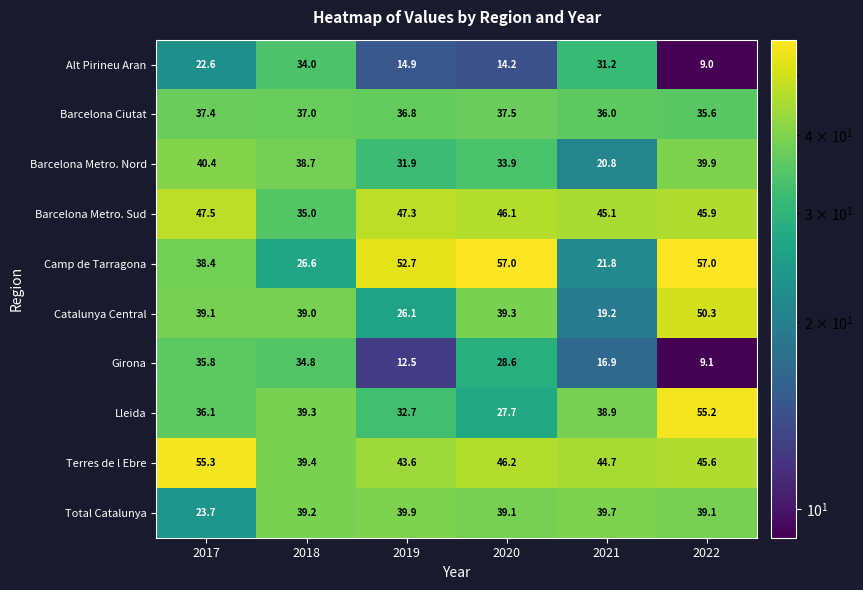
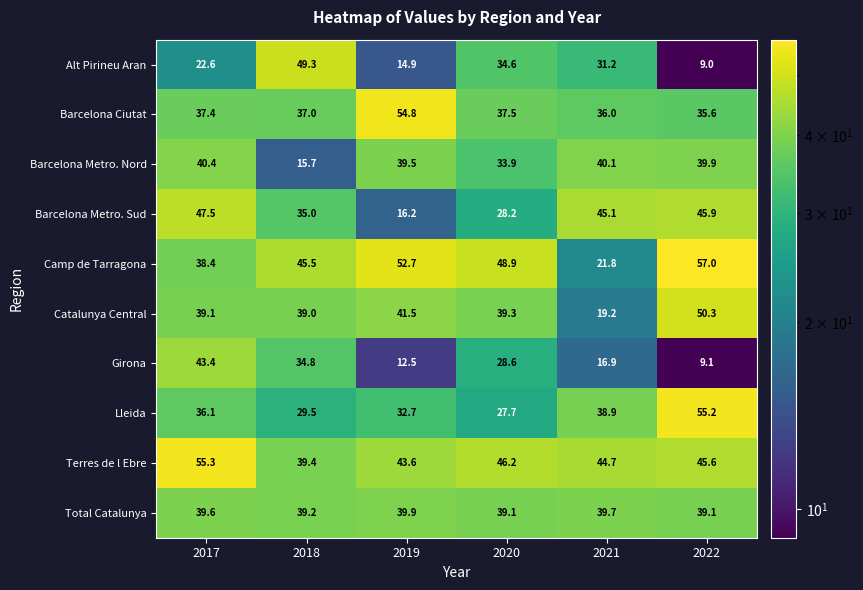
Alt Pirineu Aran, 2018: 34.0 -> 49.3
Alt Pirineu Aran, 2020: 14.2 -> 34.6
Barcelona Ciutat, 2019: 36.8 -> 54.8
Barcelona Metro. Nord, 2018: 38.7 -> 15.7
Barcelona Metro. Nord, 2019: 31.9 -> 39.5
Barcelona Metro. Nord, 2021: 20.8 -> 40.1
Barcelona Metro. Sud, 2019: 47.3 -> 16.2
Barcelona Metro. Sud, 2020: 46.1 -> 28.2
Camp de Tarragona, 2018: 26.6 -> 45.5
Camp de Tarragona, 2020: 57.0 -> 48.9
Catalunya Central, 2019: 26.1 -> 41.5
Girona, 2017: 35.8 -> 43.4
Lleida, 2018: 39.3 -> 29.5
Total Catalunya, 2017: 23.7 -> 39.6
